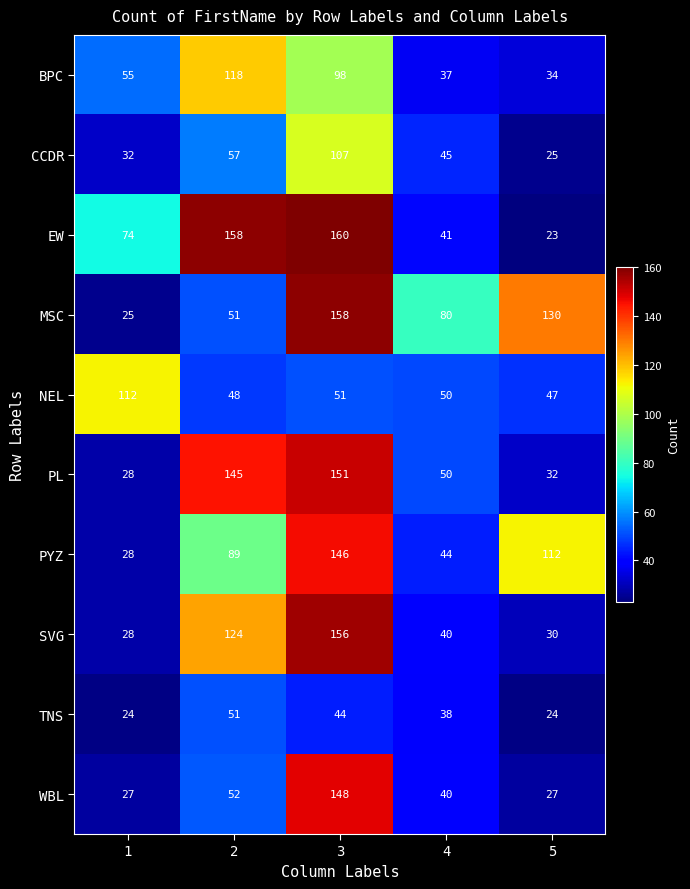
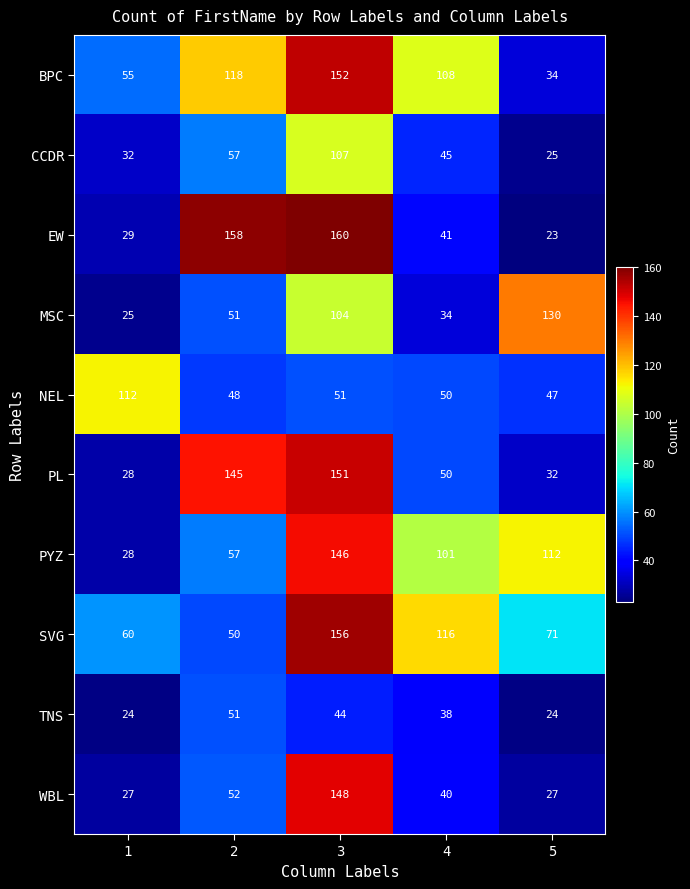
BPC, 3: 98 -> 152
BPC, 4: 37 -> 108
EW, 1: 74 -> 29
MSC, 3: 158 -> 104
MSC, 4: 80 -> 34
PYZ, 2: 89 -> 57
PYZ, 4: 44 -> 101
SVG, 1: 28 -> 60
SVG, 2: 124 -> 50
SVG, 4: 40 -> 116
SVG, 5: 30 -> 71
